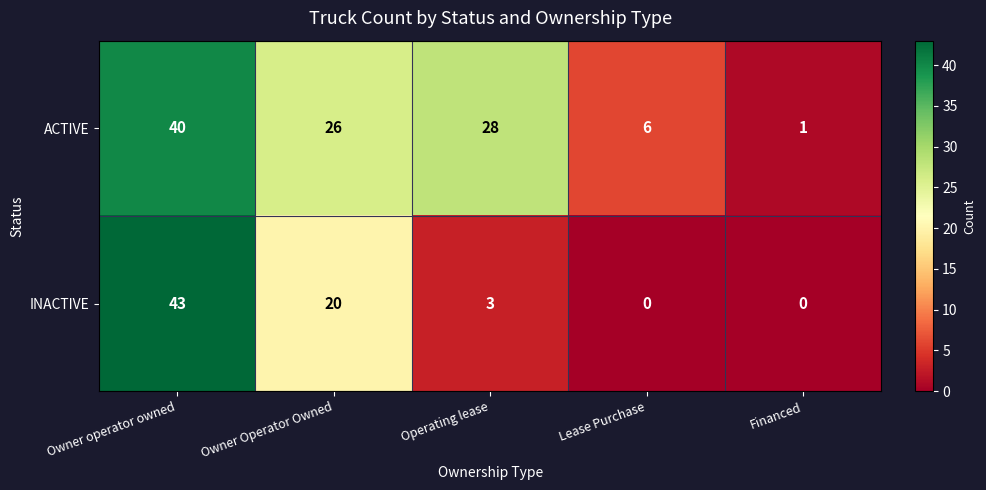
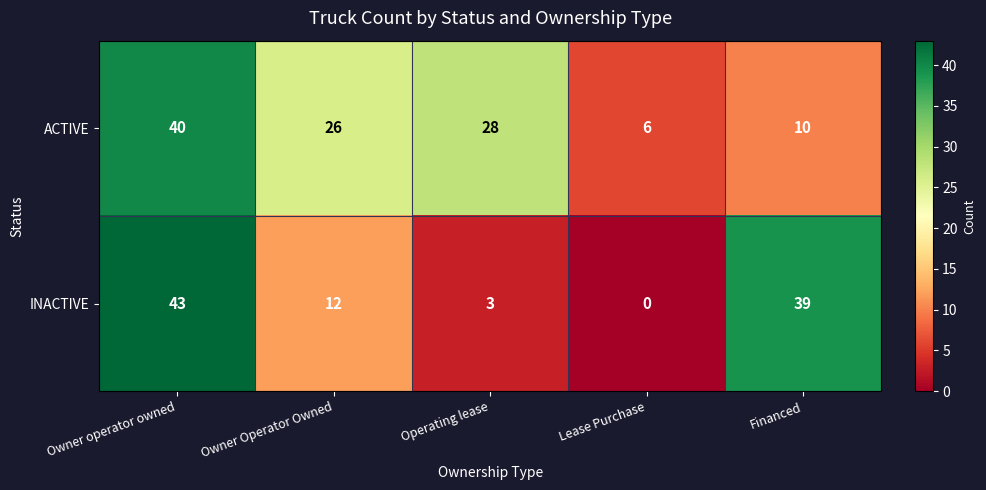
ACTIVE, Financed: 1 -> 10
INACTIVE, Owner Operator Owned: 20 -> 12
INACTIVE, Financed: 0 -> 39
